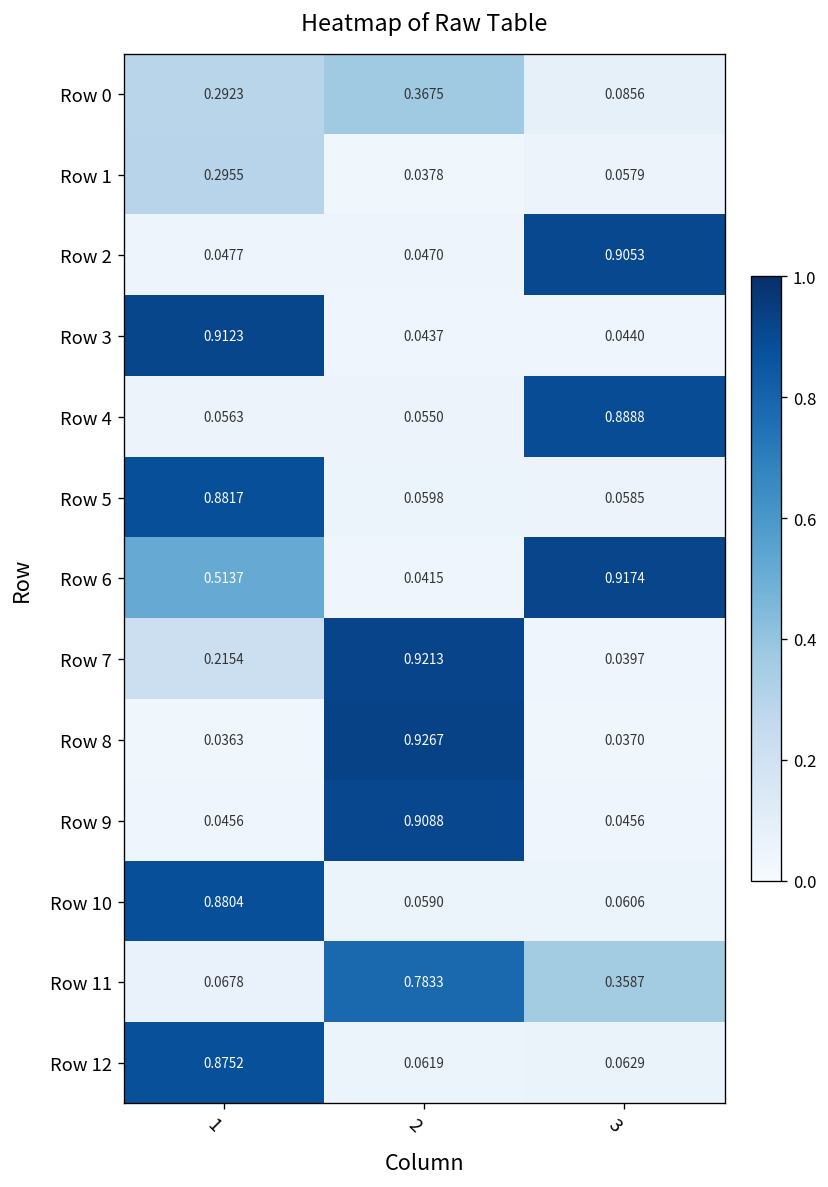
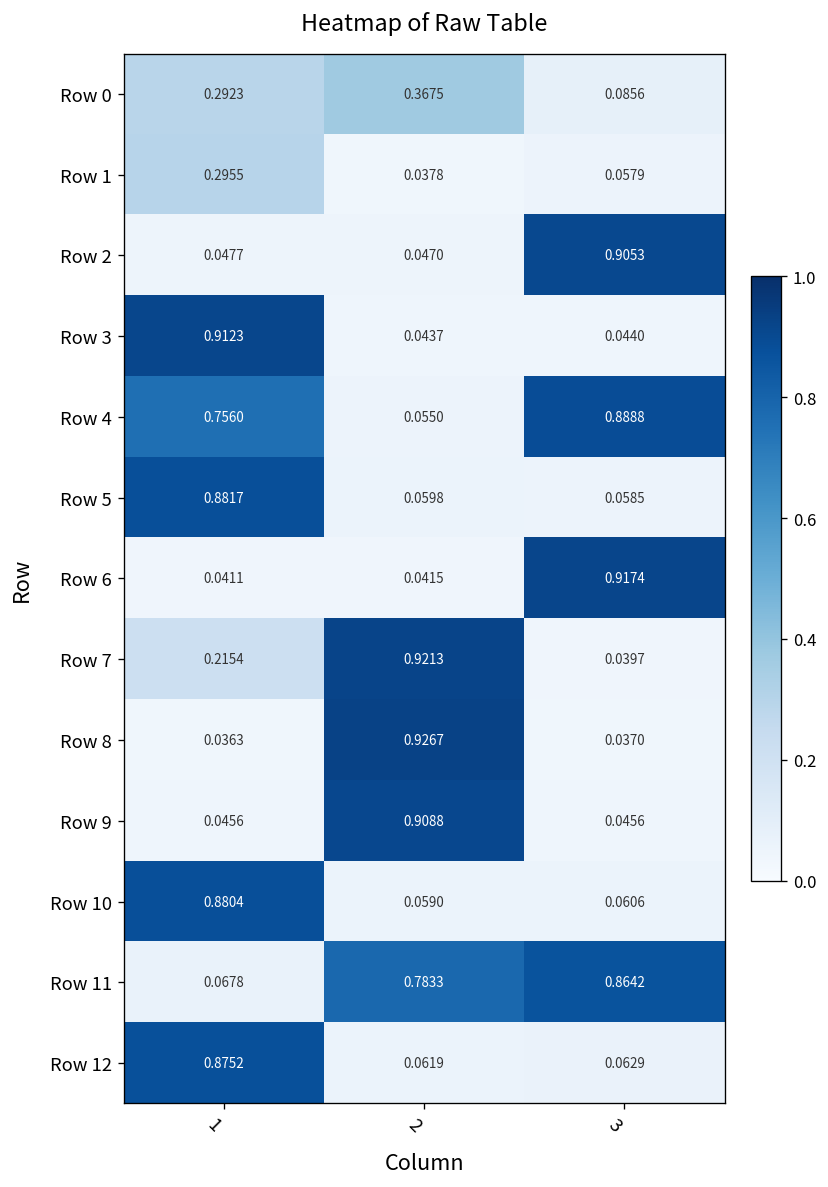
Row 4, 1: 0.0563 -> 0.7560
Row 6, 1: 0.5137 -> 0.0411
Row 11, 3: 0.3587 -> 0.8642
